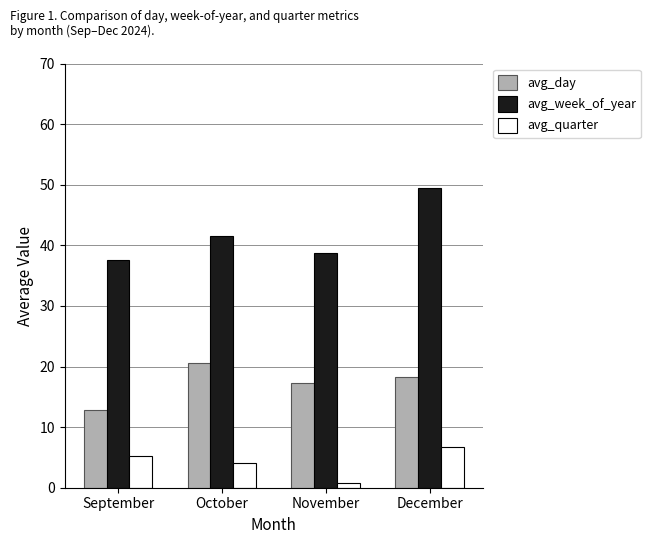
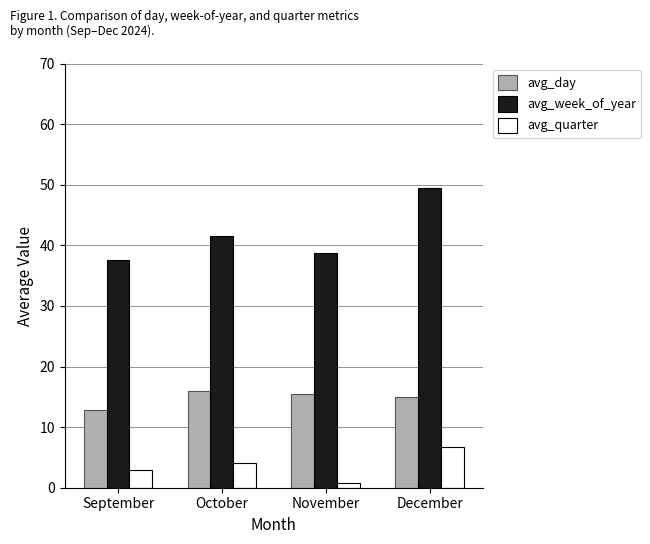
avg_quarter, September: 5 -> 3
avg_day, October: 21 -> 16
avg_day, November: 17 -> 16
avg_day, December: 18 -> 15
